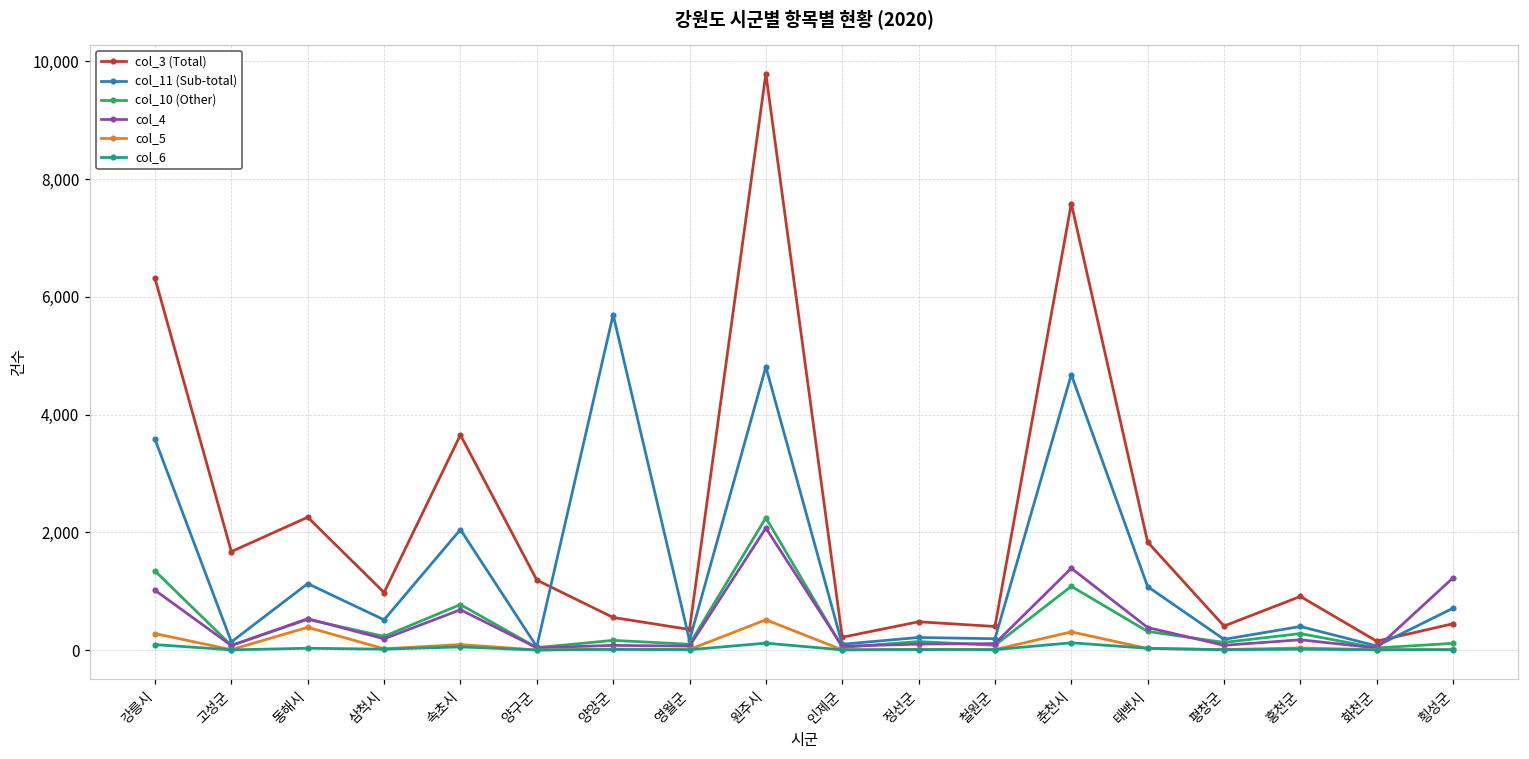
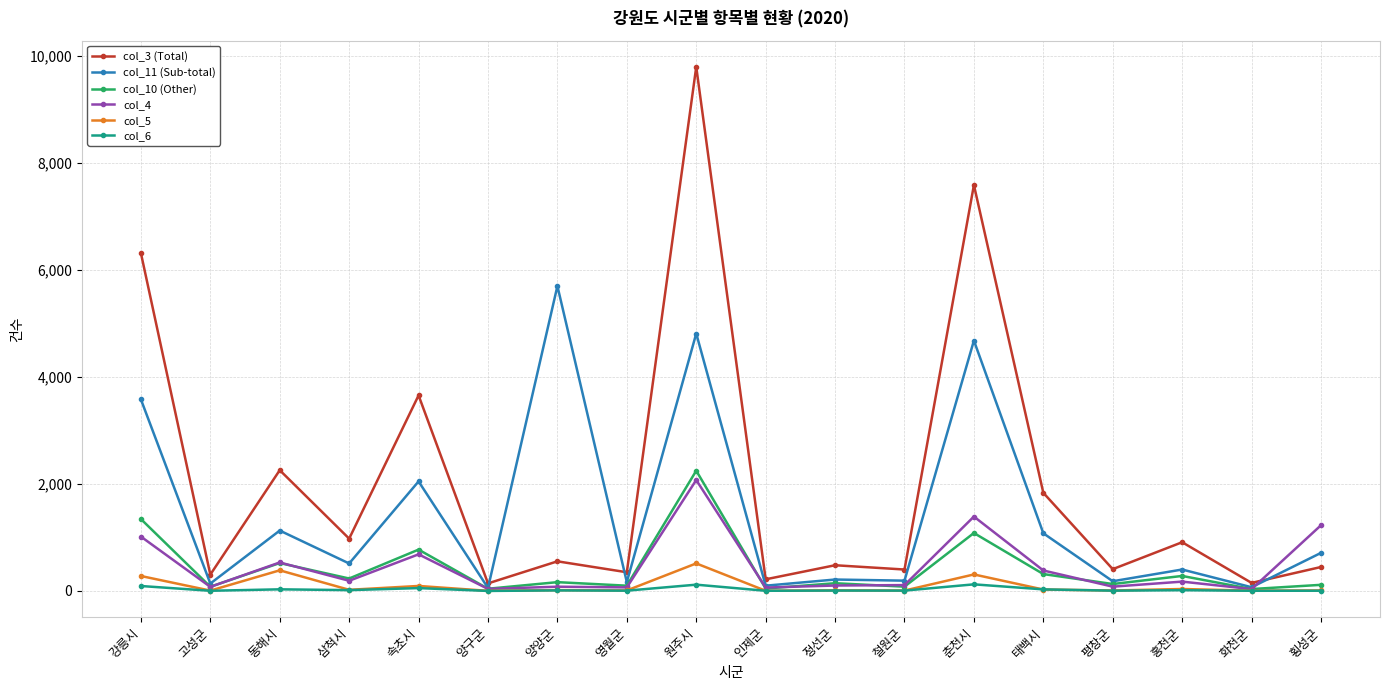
col_3 (Total), 고성군: 1,700 -> 300
col_3 (Total), 양구군: 1,200 -> 100
